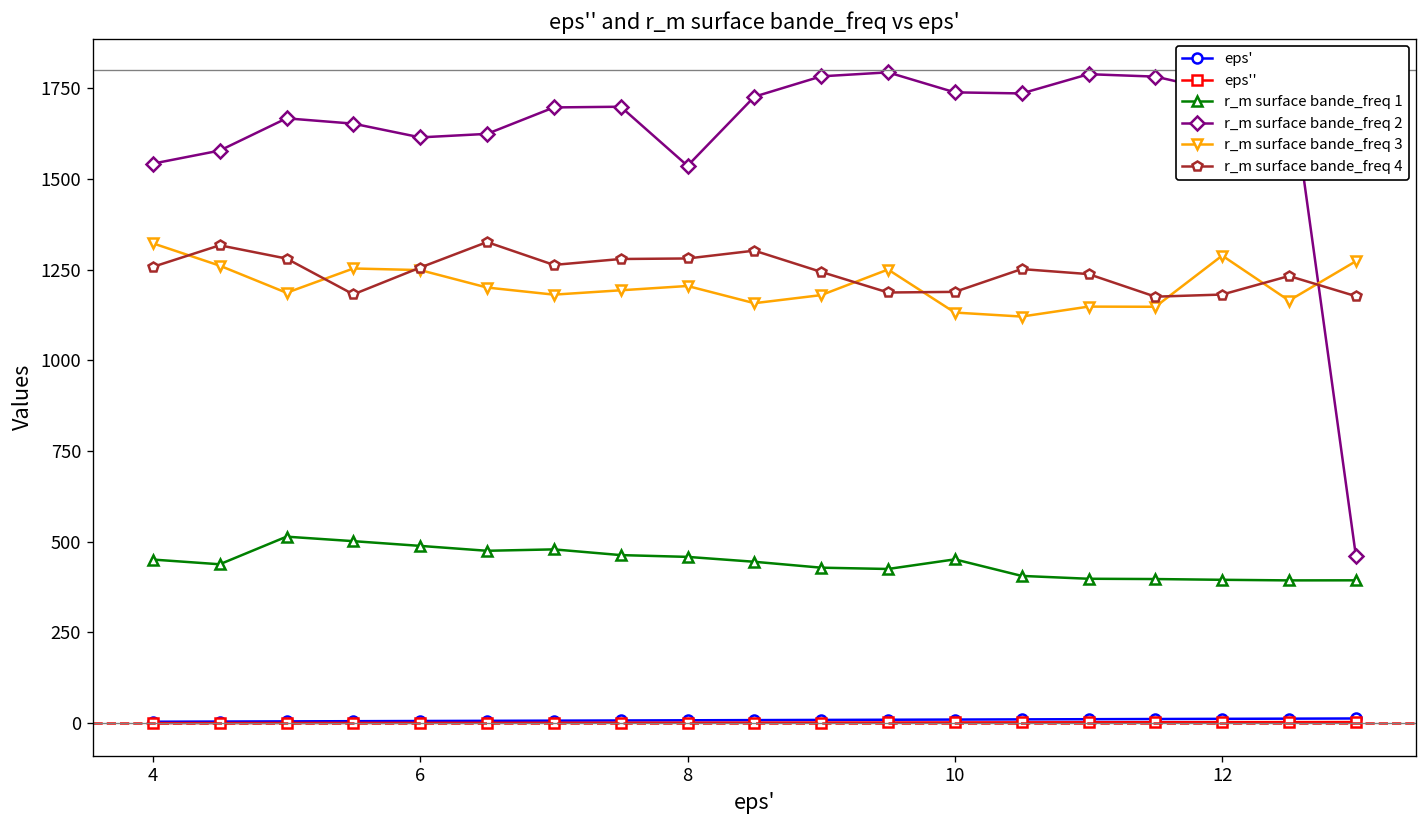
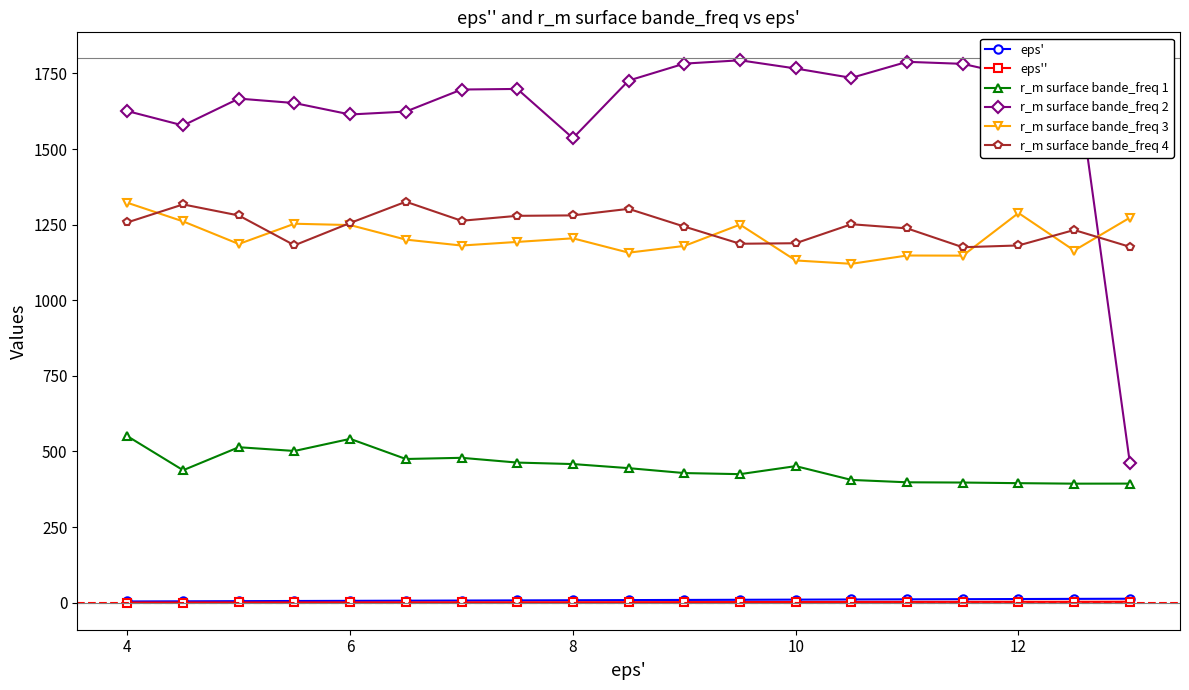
r_m surface bande_freq 1, 4: 450 -> 550
r_m surface bande_freq 2, 4: 1540 -> 1630
r_m surface bande_freq 1, 6: 490 -> 540
r_m surface bande_freq 2, 10: 1740 -> 1770
